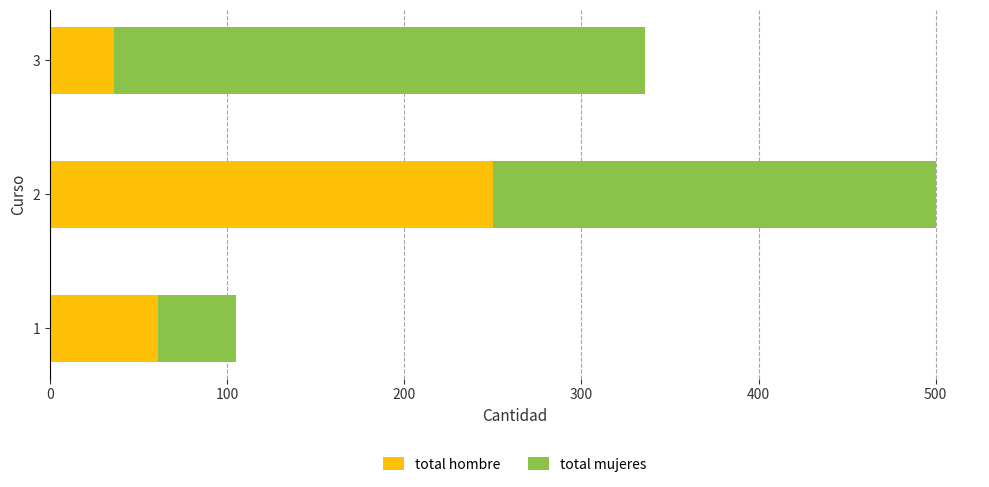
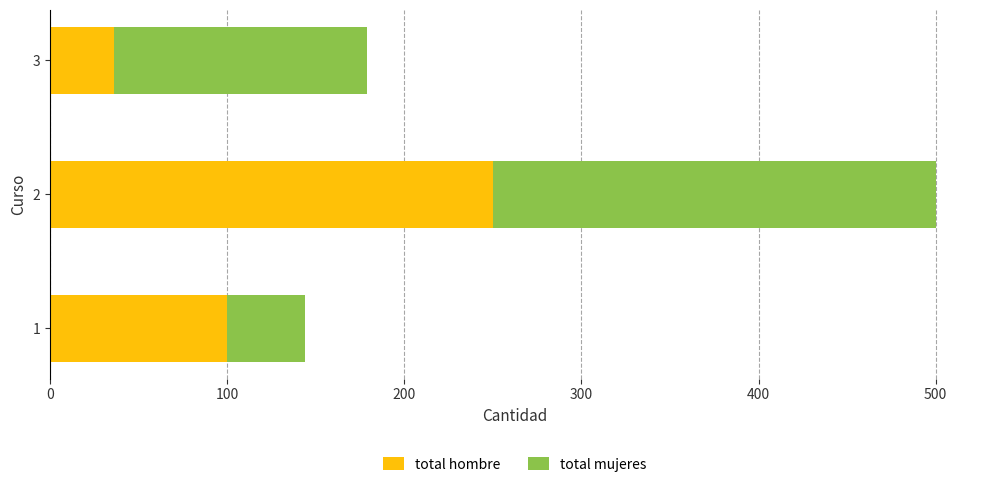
total mujeres, 3: 300 -> 143
total hombre, 1: 61 -> 100
